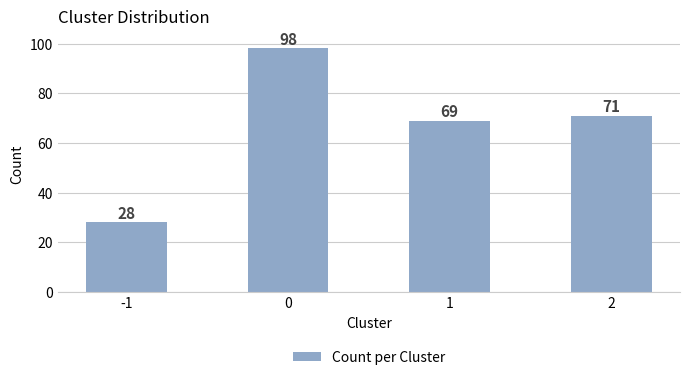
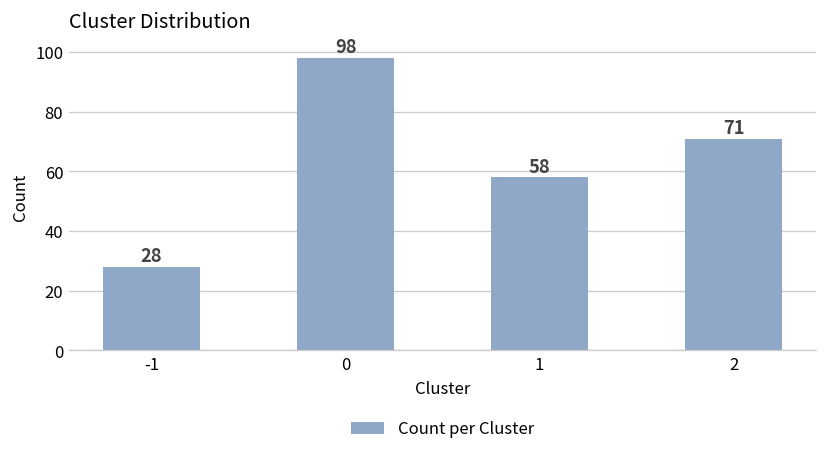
1: 69 -> 58
